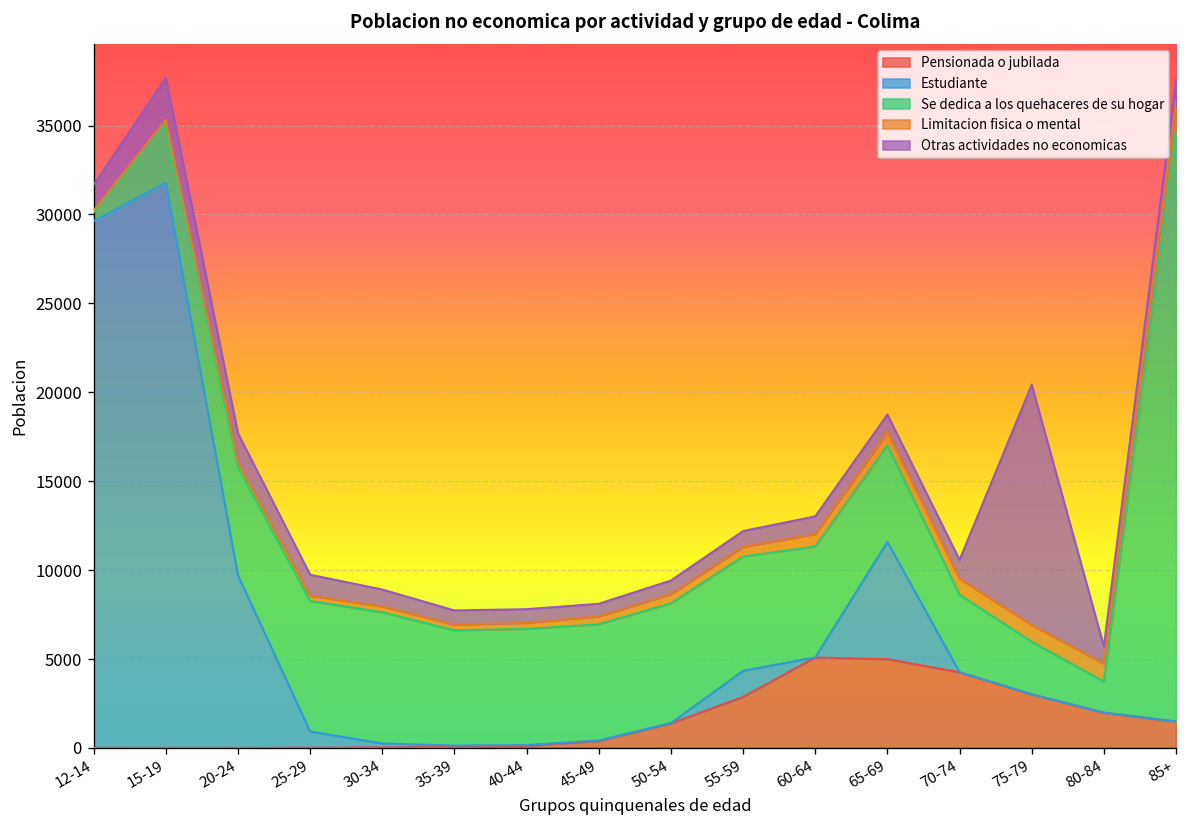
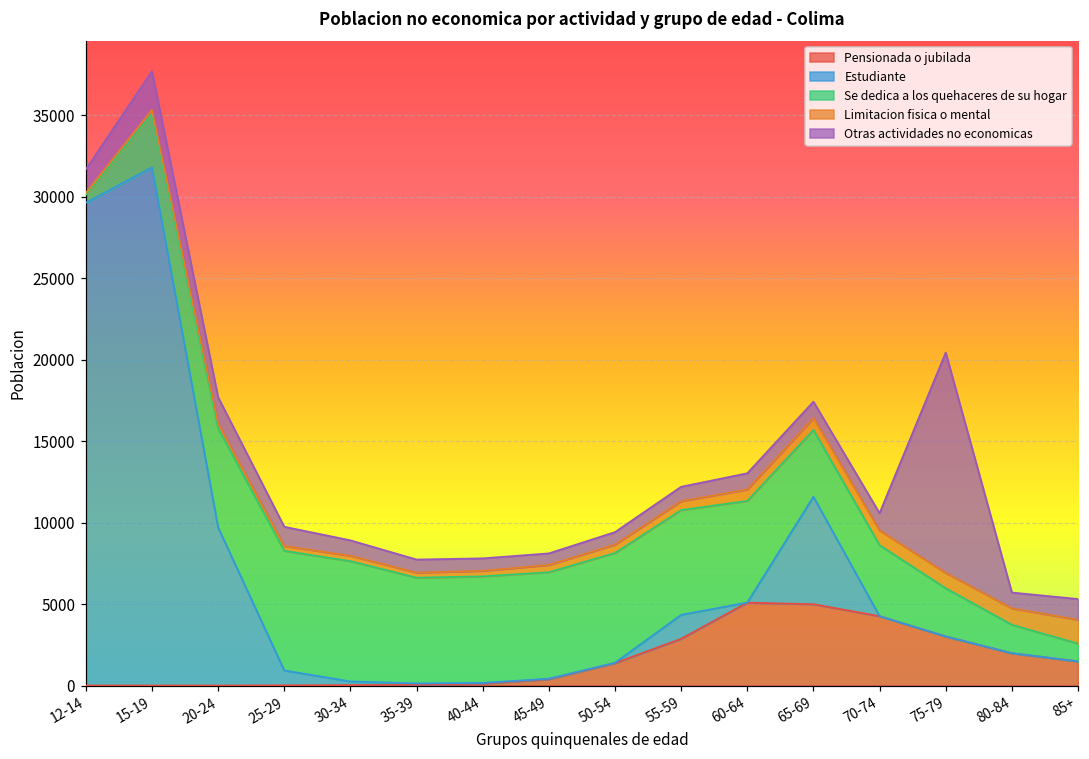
Se dedica a los quehaceres de su hogar, 65-69: 5400 -> 4100
Se dedica a los quehaceres de su hogar, 85+: 33400 -> 1100
